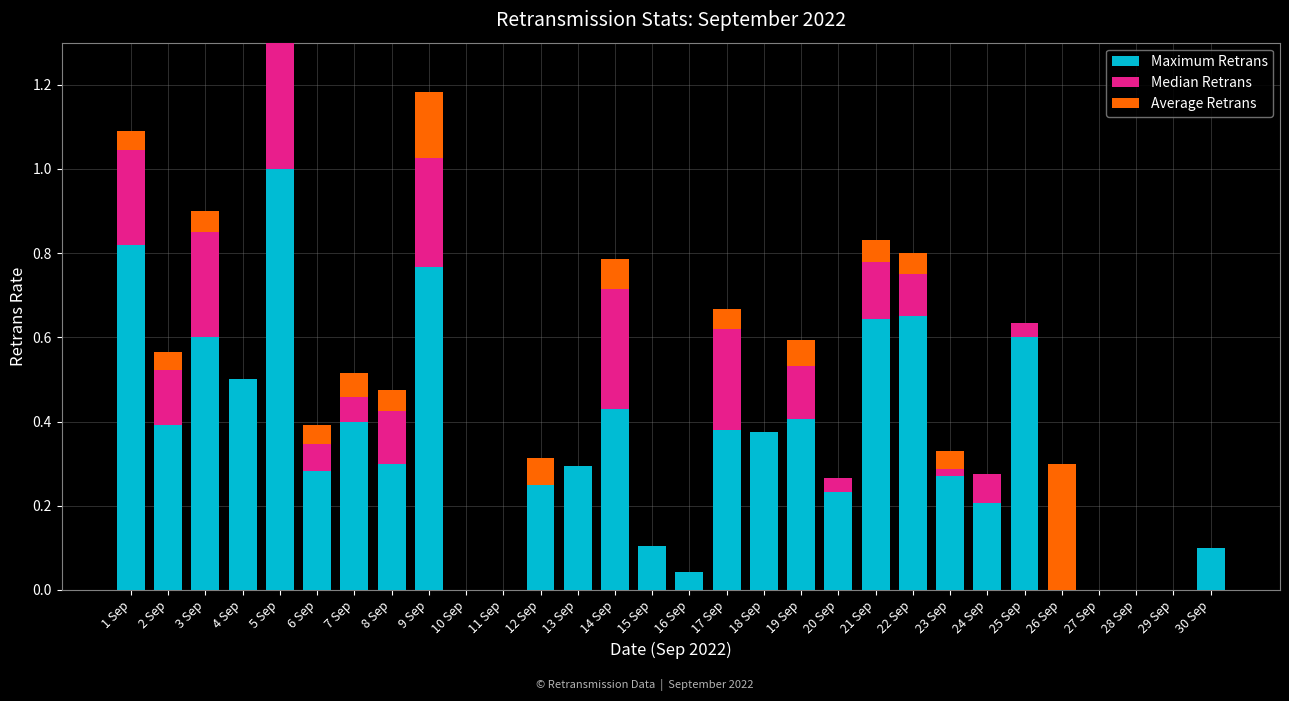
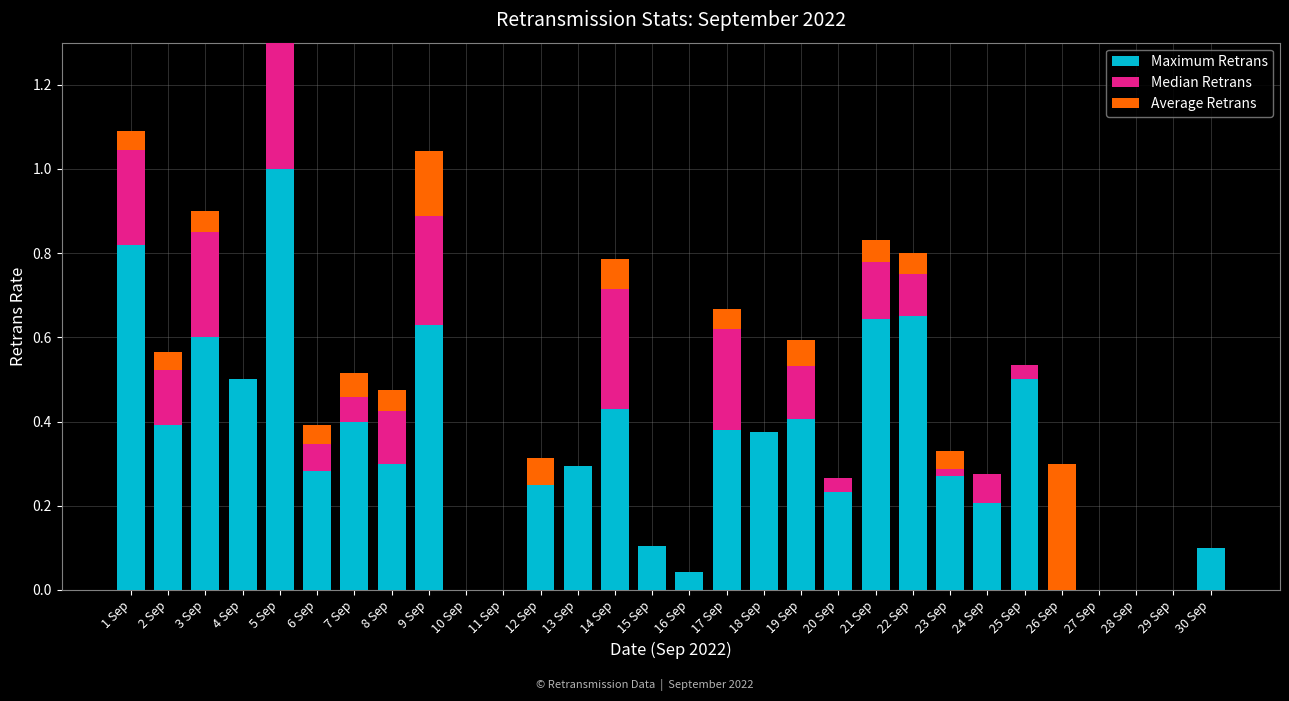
Maximum Retrans, 9 Sep: 0.77 -> 0.63
Maximum Retrans, 25 Sep: 0.6 -> 0.5
